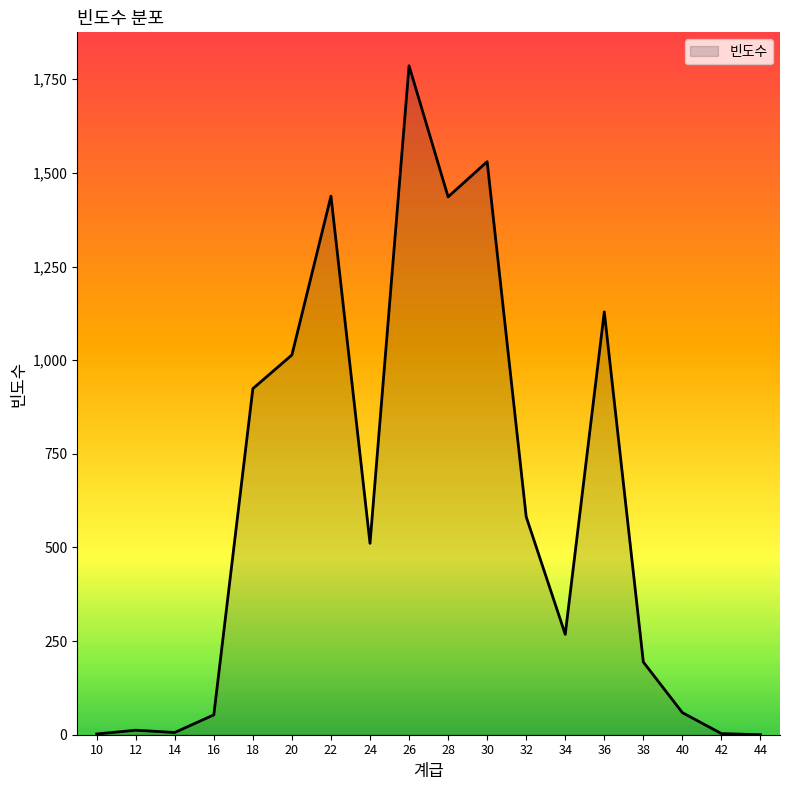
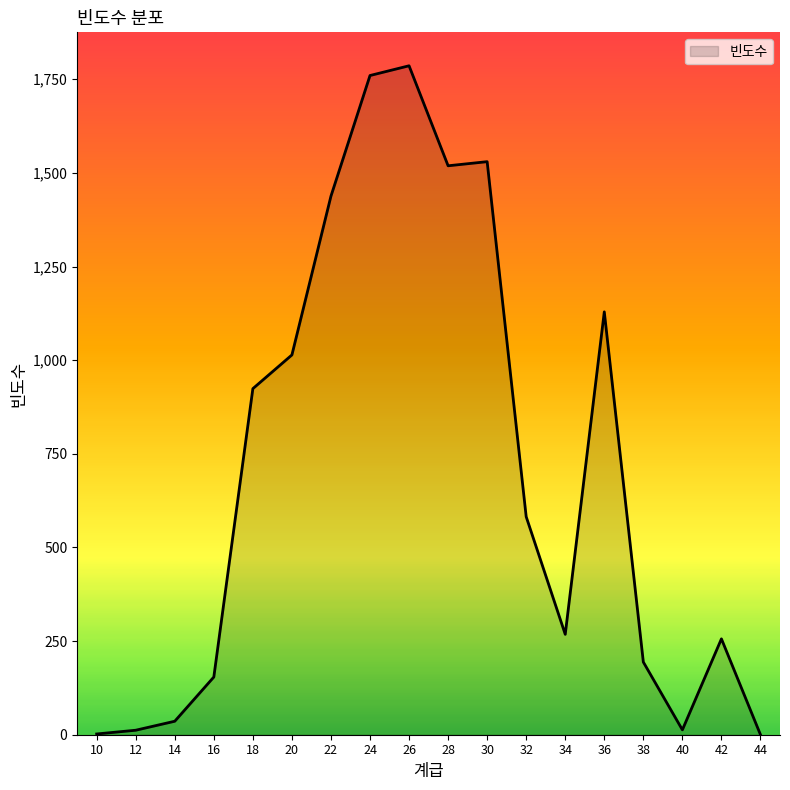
14: 10 -> 40
16: 50 -> 150
24: 510 -> 1,760
28: 1,440 -> 1,520
40: 60 -> 10
42: 0 -> 260
